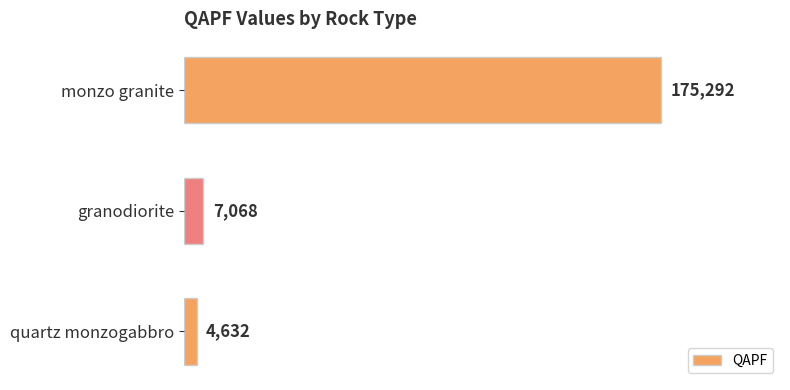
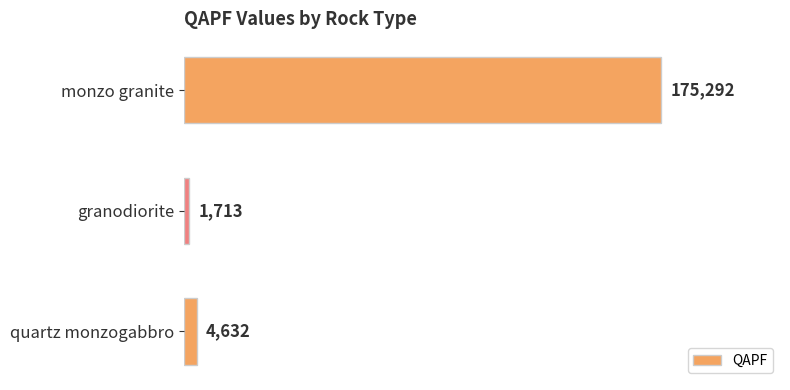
granodiorite: 7,068 -> 1,713
